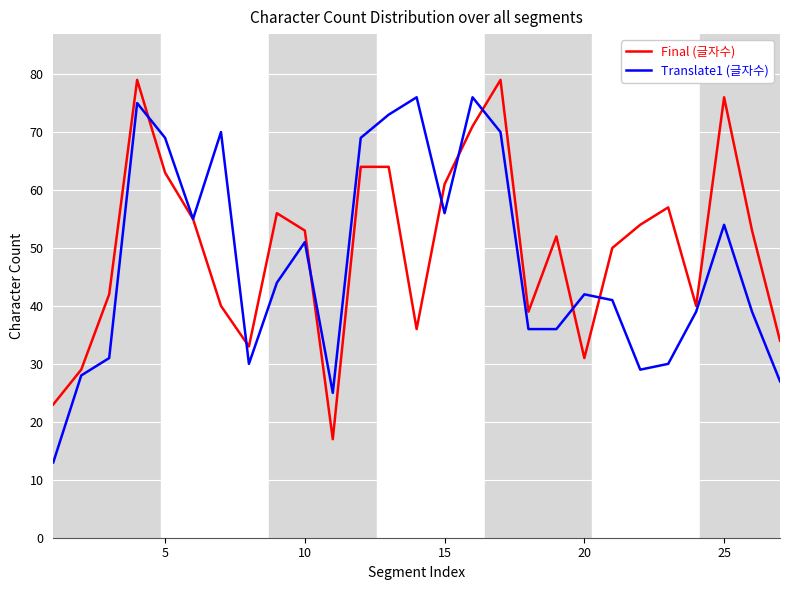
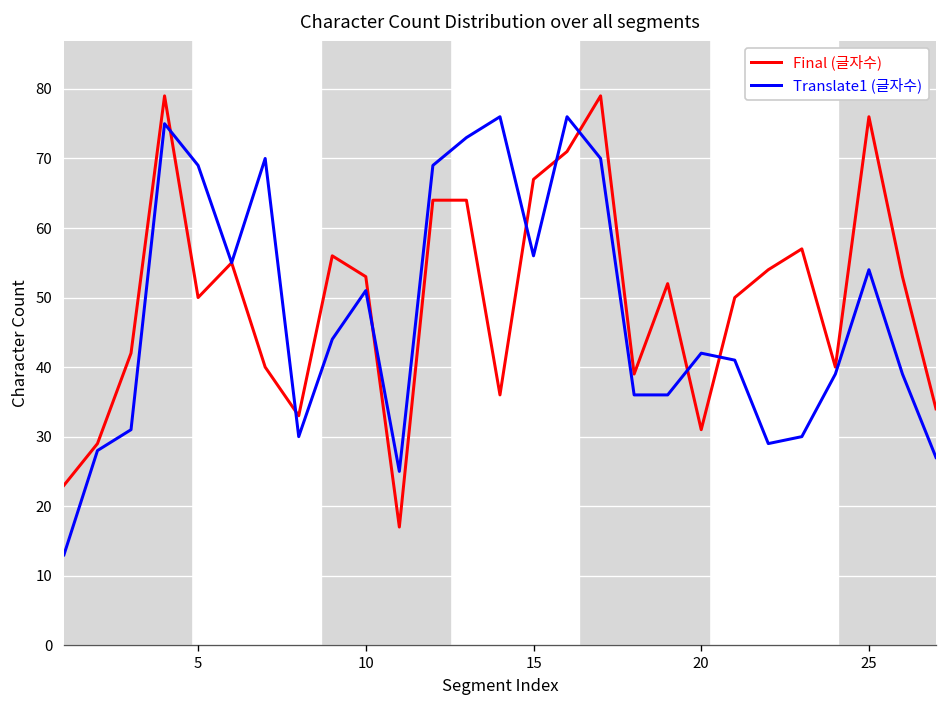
Final (글자수), 5: 63 -> 50
Final (글자수), 15: 61 -> 67
